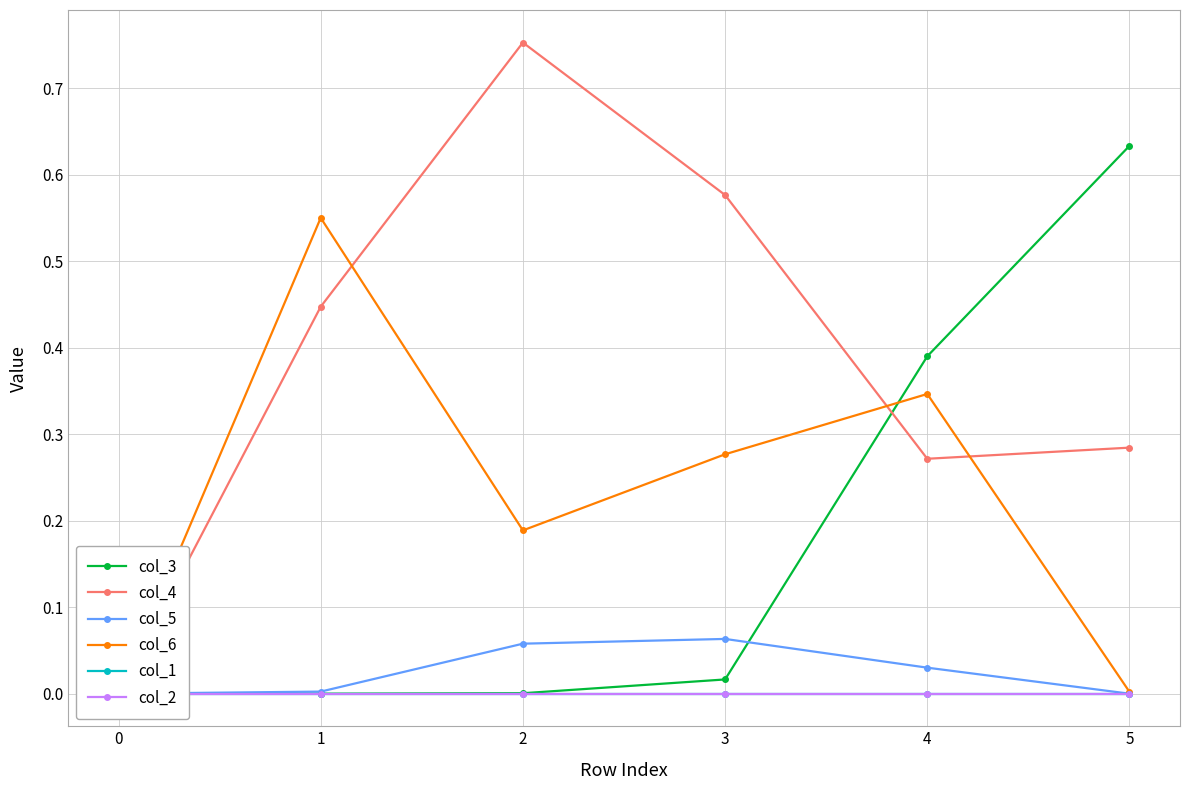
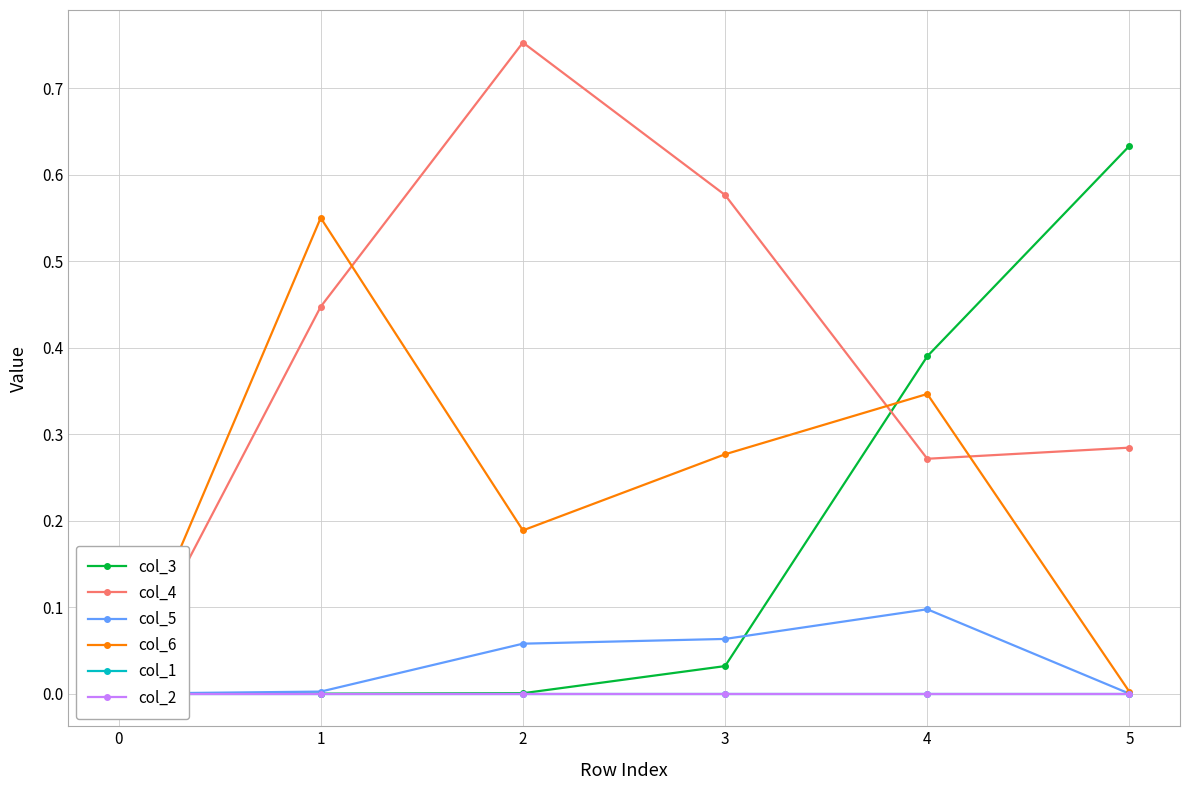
col_3, 3: 0.02 -> 0.03
col_5, 4: 0.03 -> 0.10
